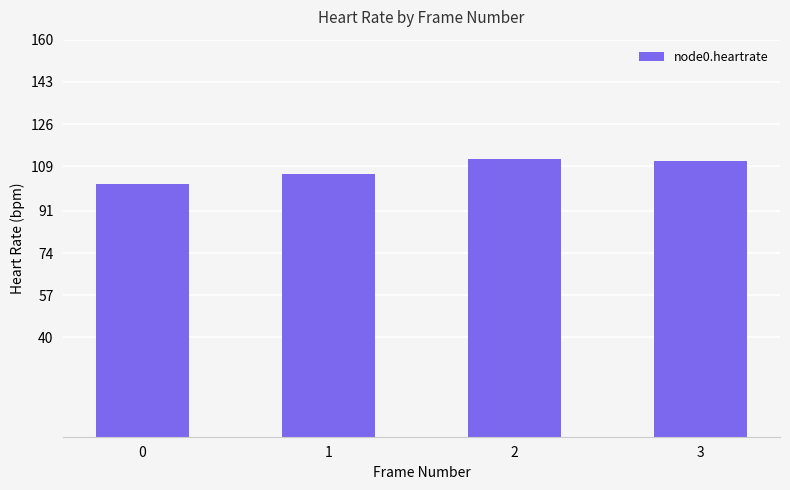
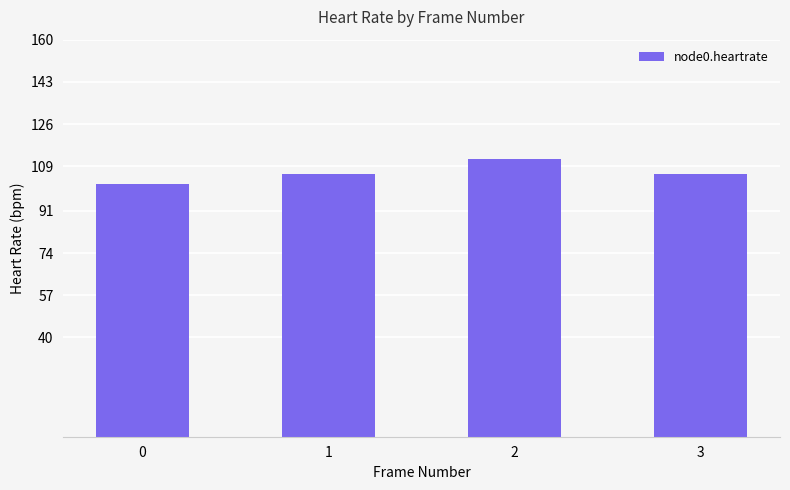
3: 111 -> 106
